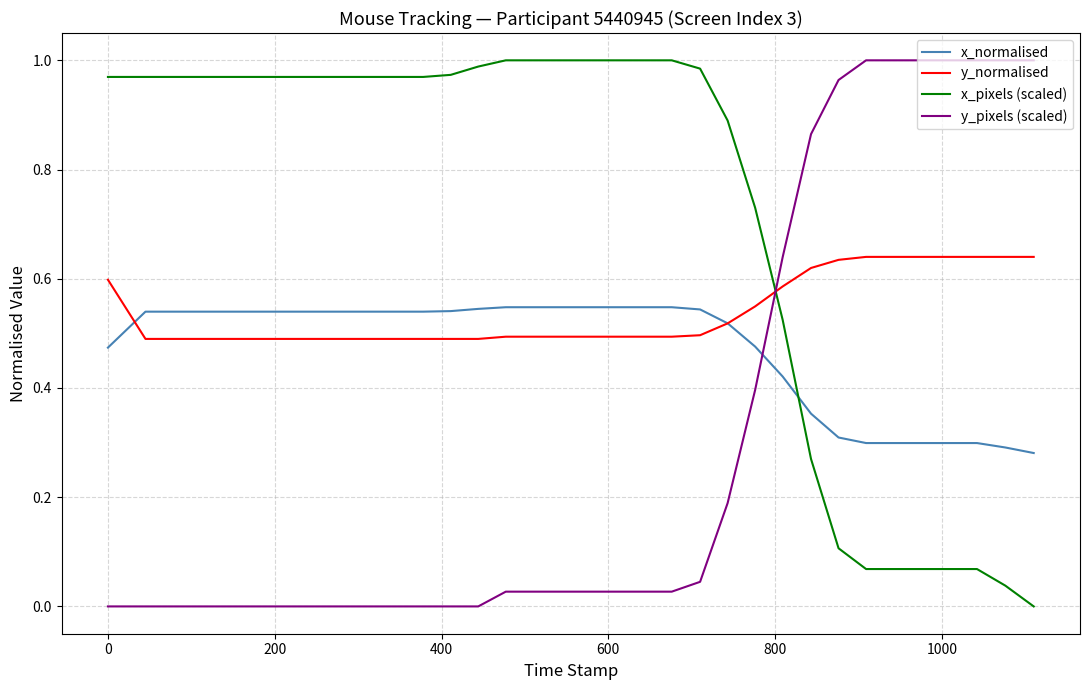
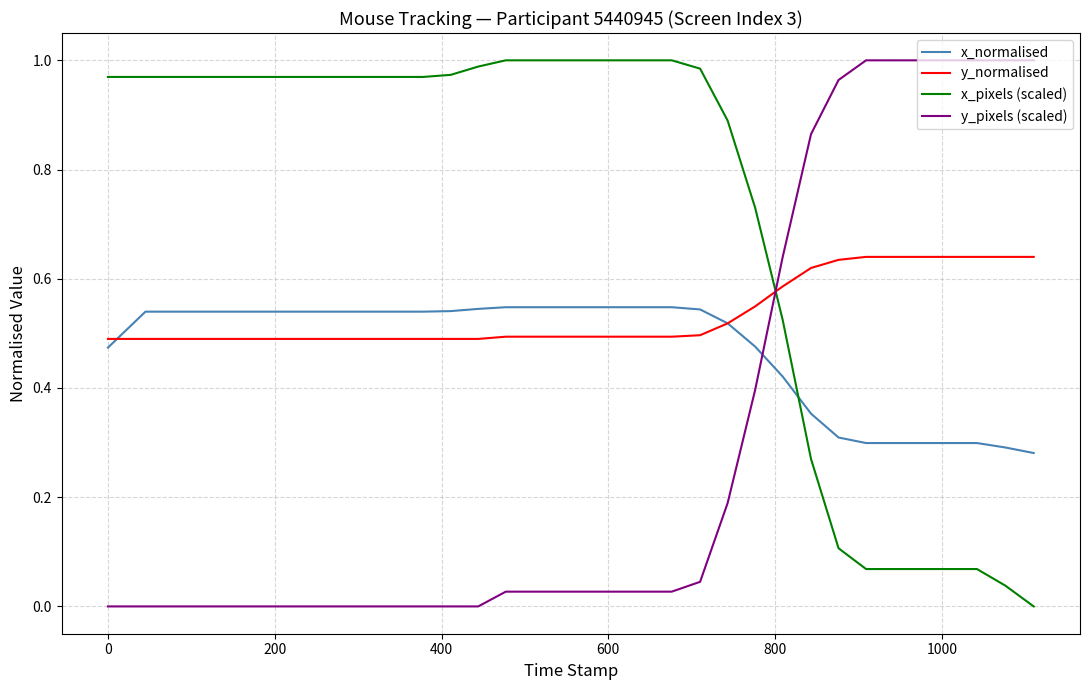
y_normalised, 0: 0.60 -> 0.49
